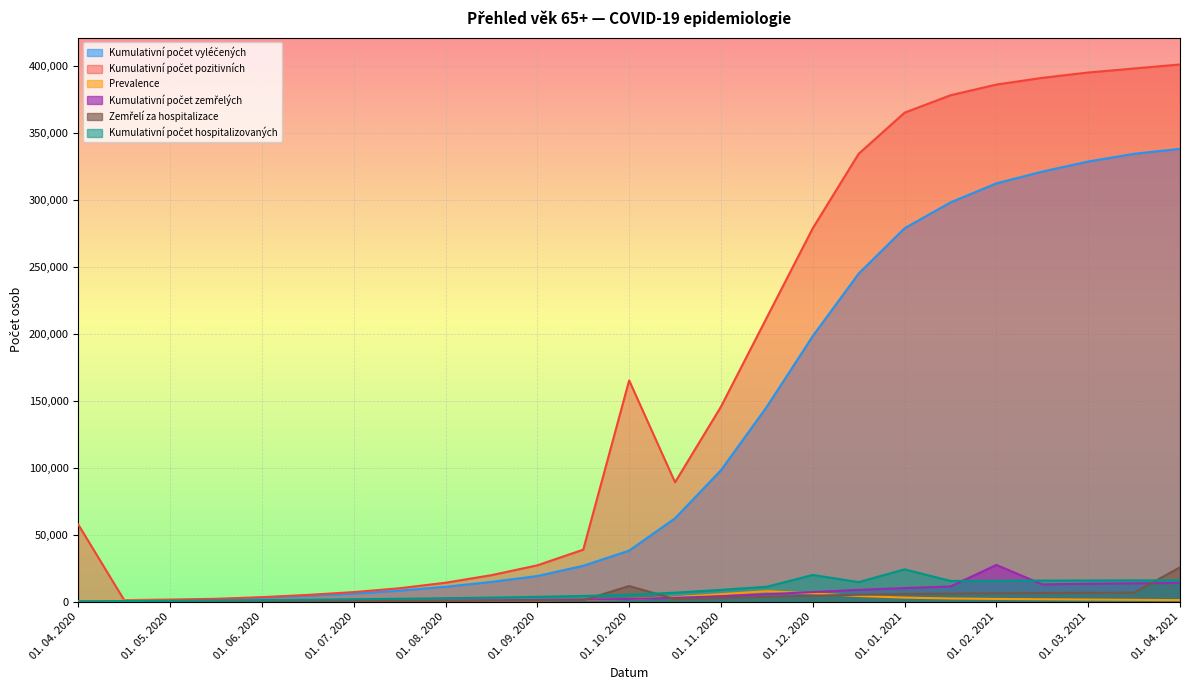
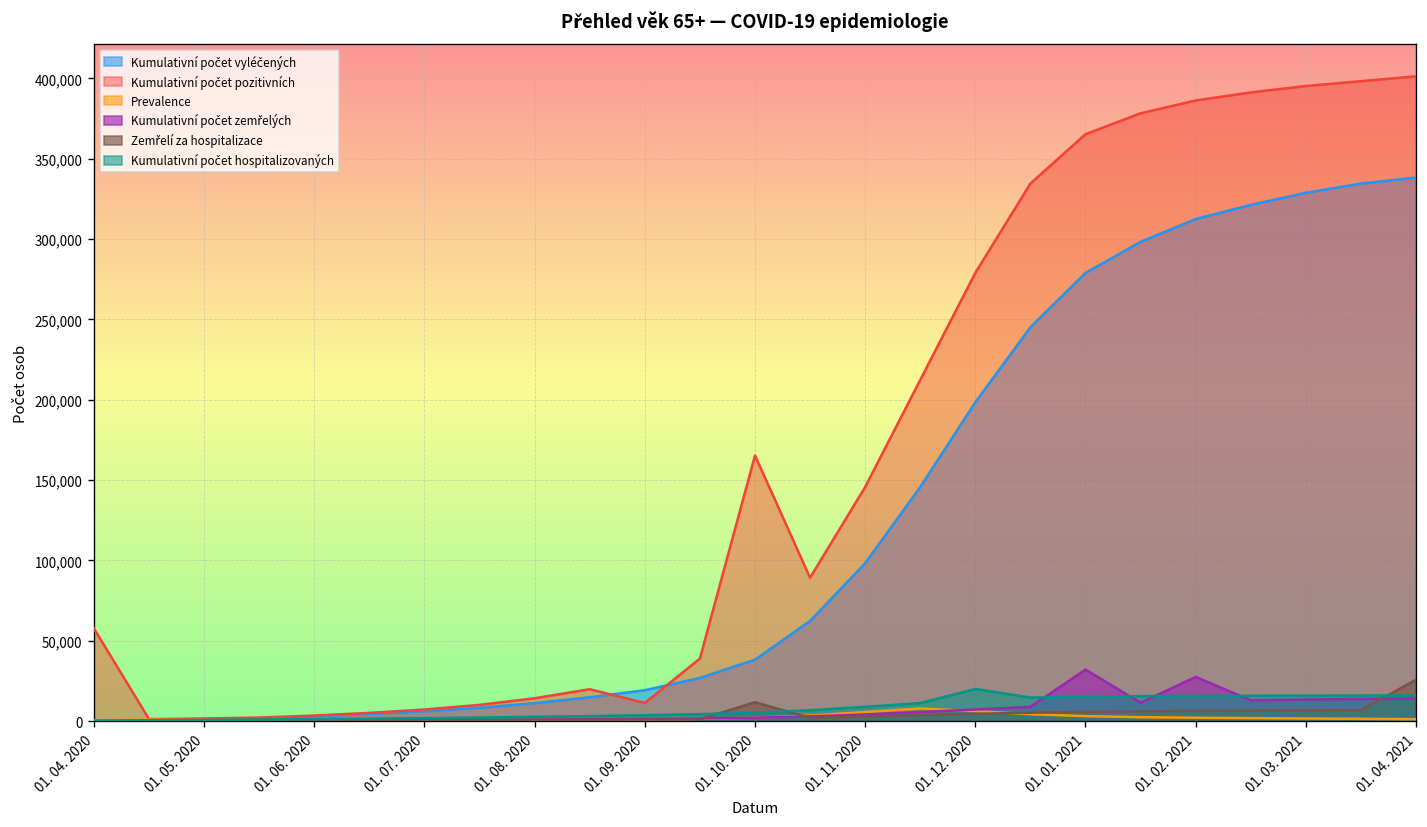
Kumulativní počet pozitivních, 01. 09. 2020: 27,000 -> 11,000
Kumulativní počet zemřelých, 01. 01. 2021: 10,000 -> 32,000
Kumulativní počet hospitalizovaných, 01. 01. 2021: 24,000 -> 15,000
